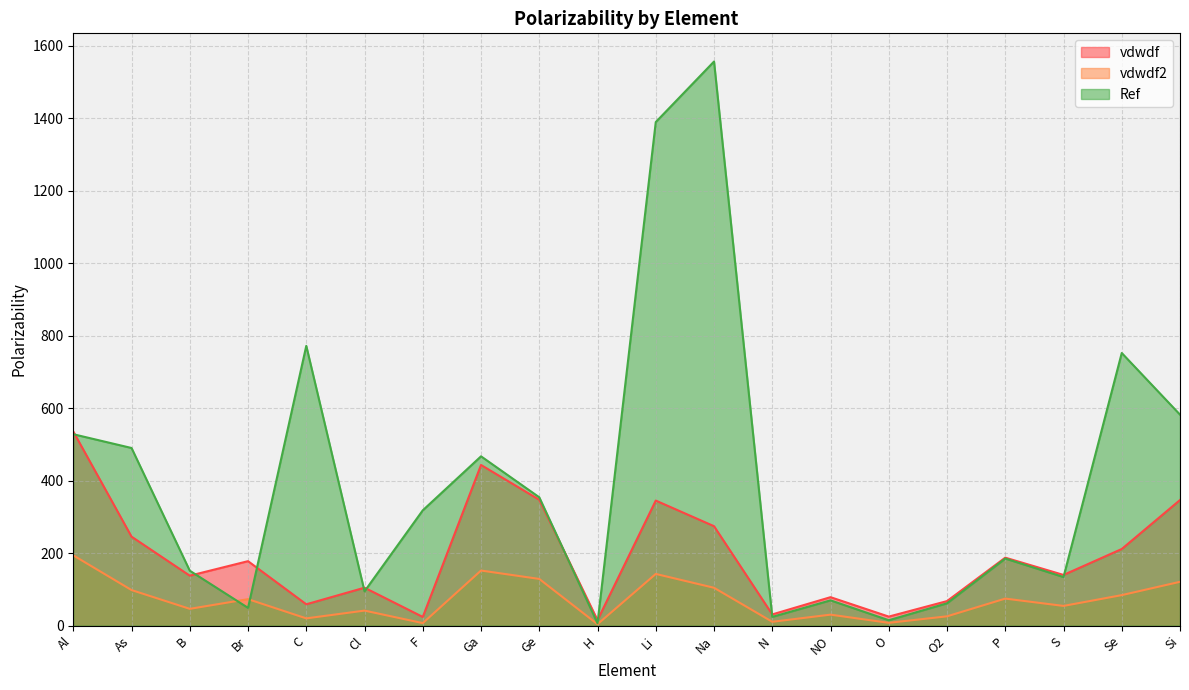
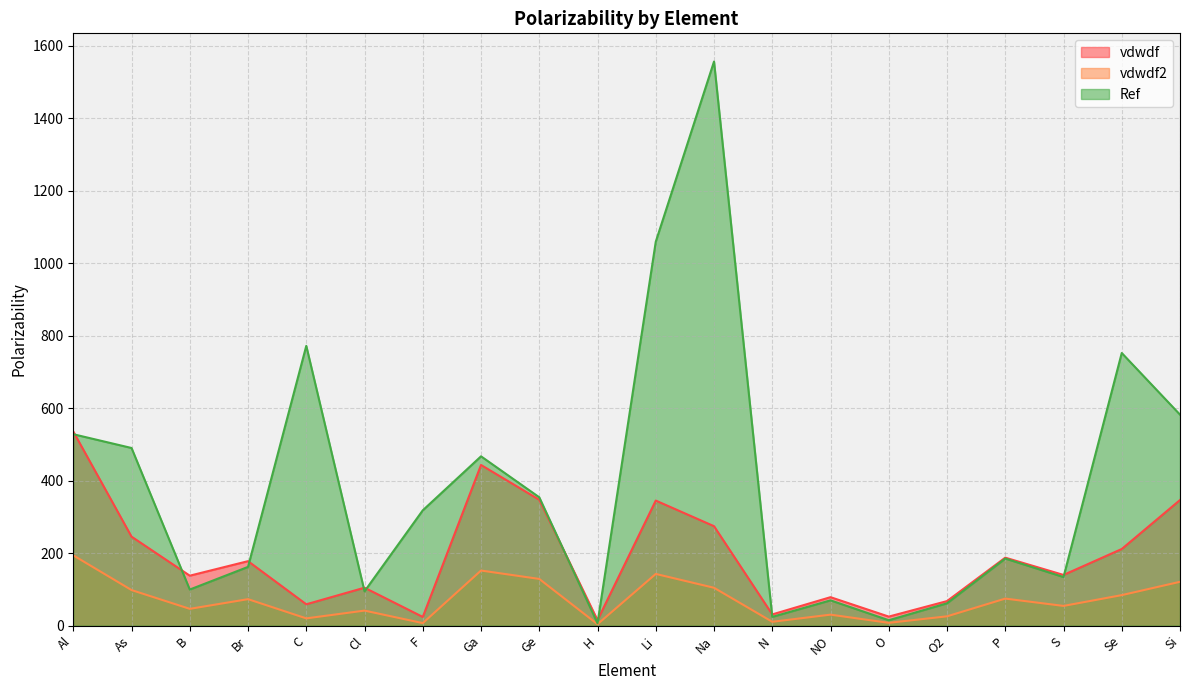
Ref, B: 150 -> 100
Ref, Br: 50 -> 160
Ref, Li: 1390 -> 1060
